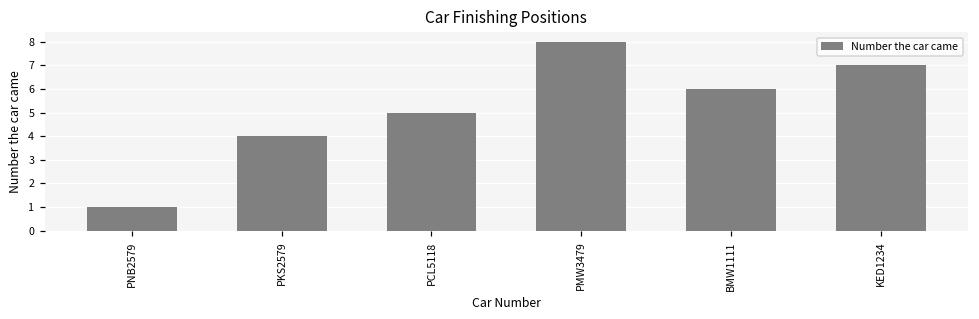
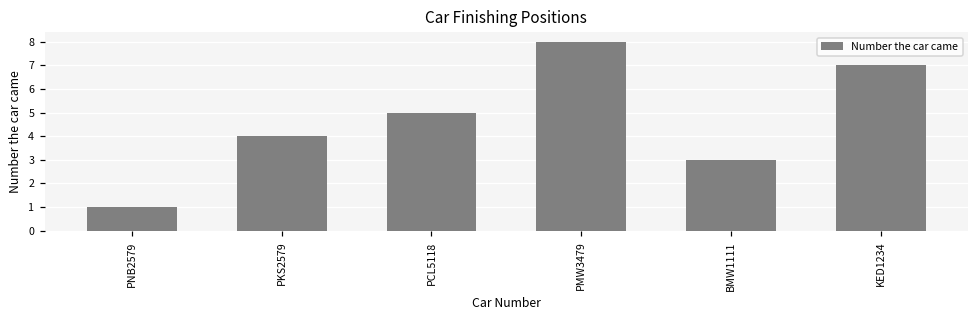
BMW1111: 6 -> 3
